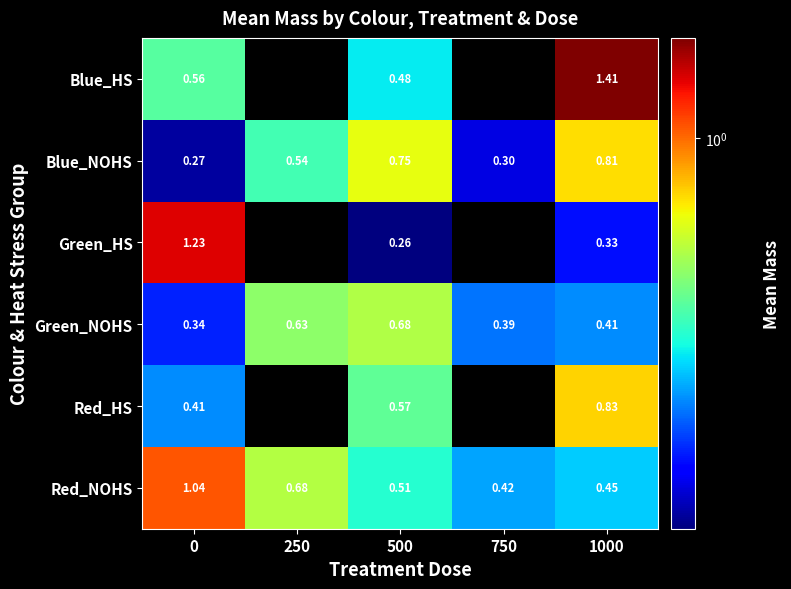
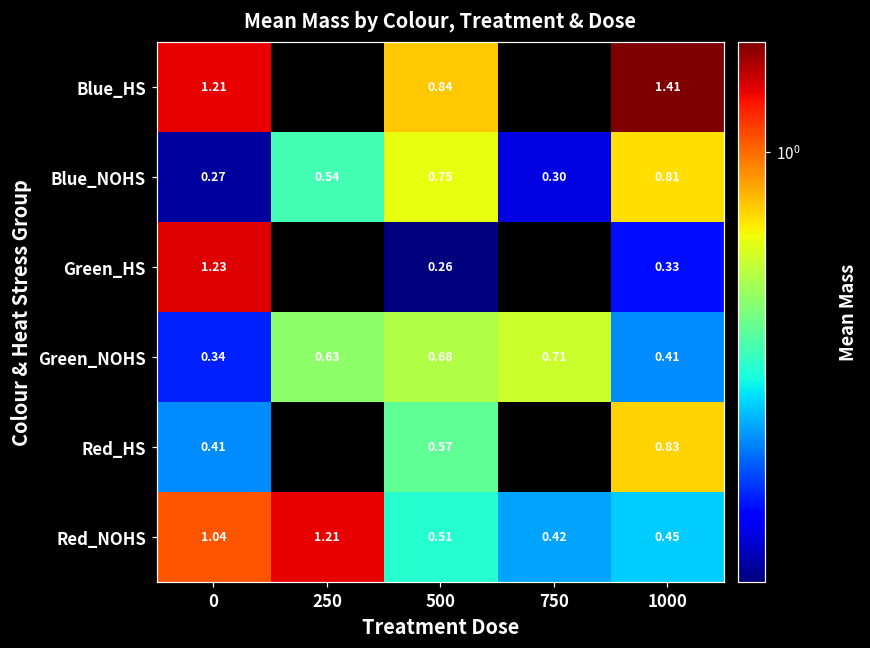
Blue_HS, 0: 0.56 -> 1.21
Blue_HS, 500: 0.48 -> 0.84
Green_NOHS, 750: 0.39 -> 0.71
Red_NOHS, 250: 0.68 -> 1.21
